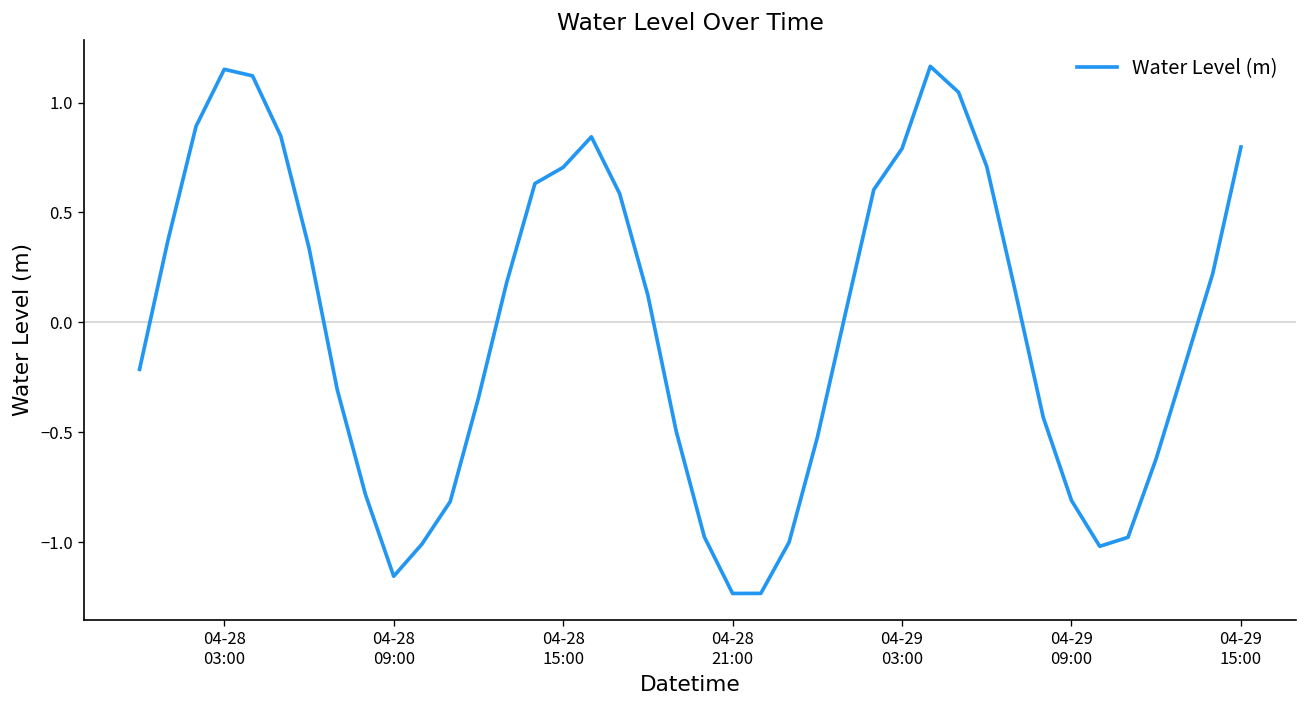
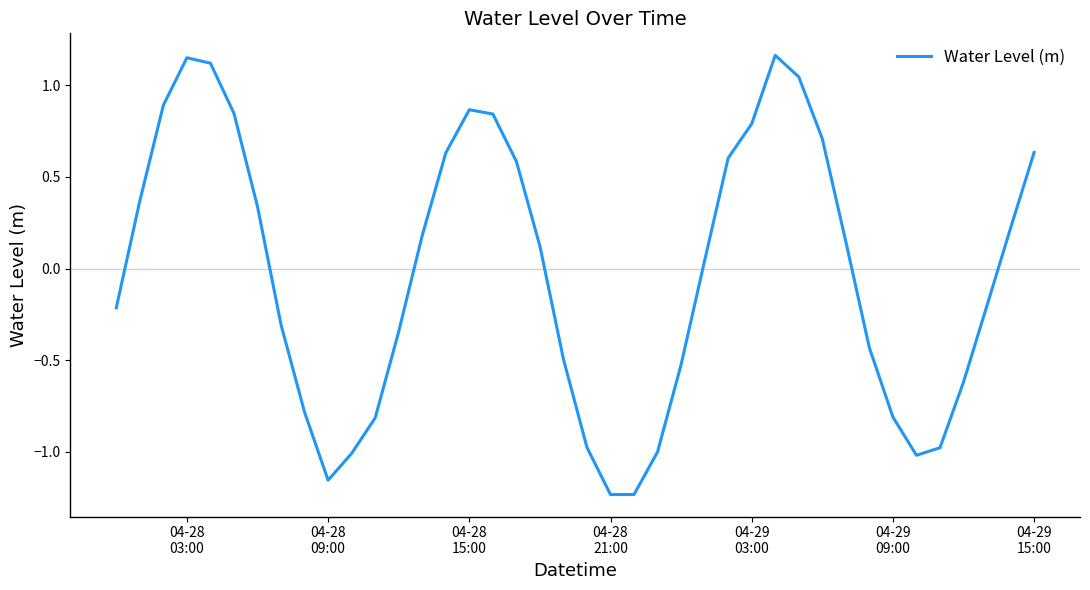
04-28 15:00: 0.71 -> 0.87
04-29 15:00: 0.80 -> 0.63
